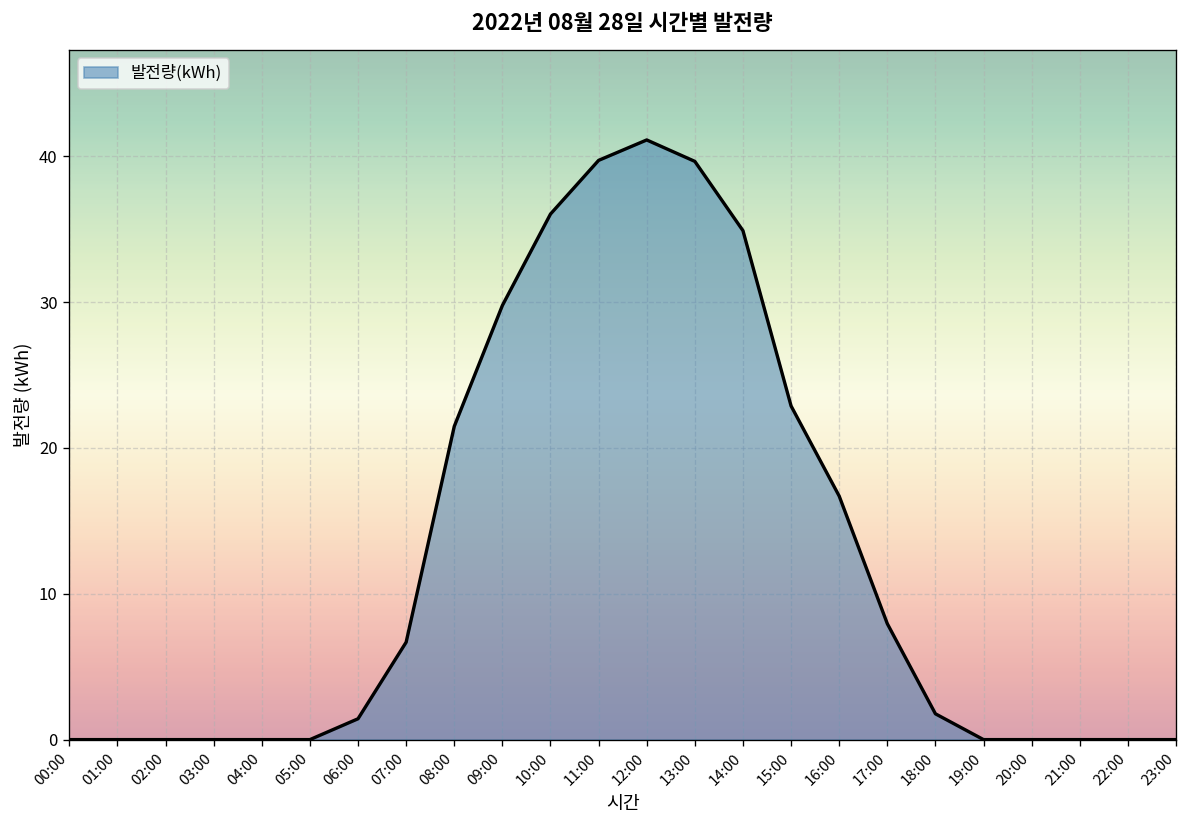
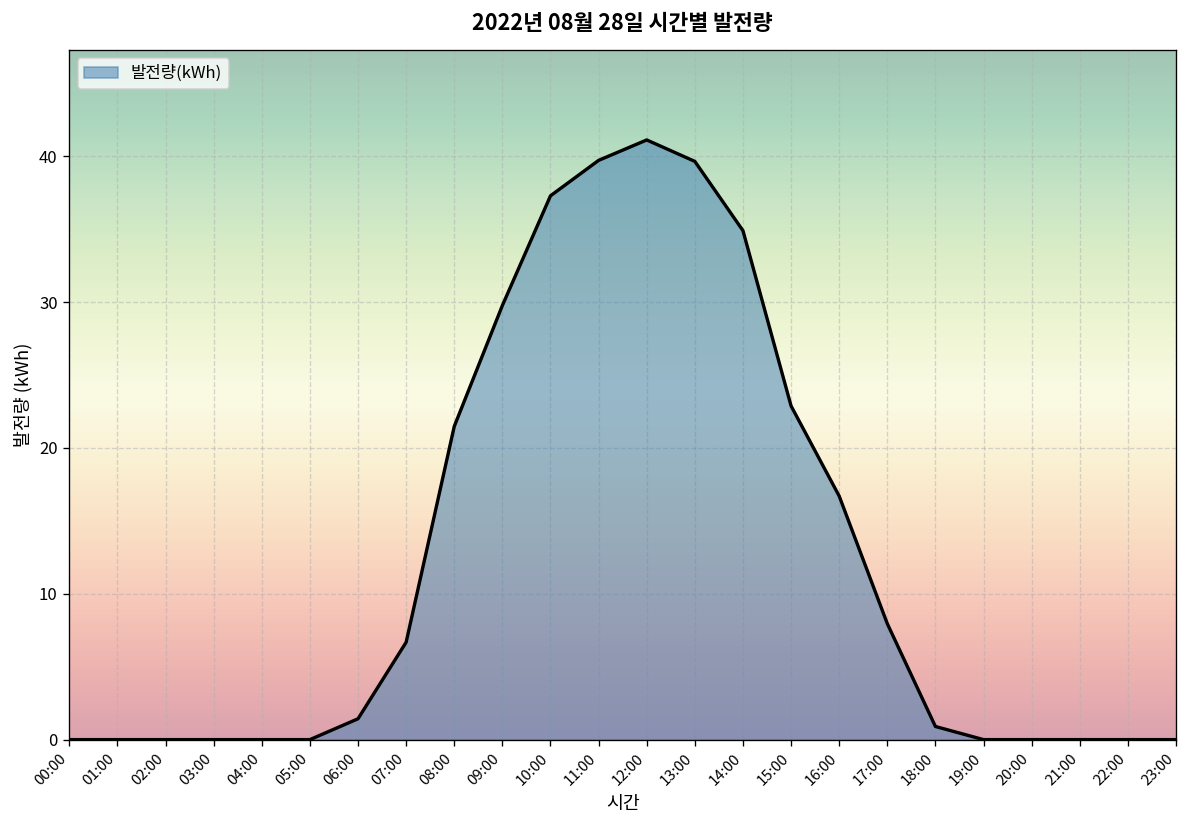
10:00: 36.0 -> 37.3
18:00: 1.8 -> 0.9
